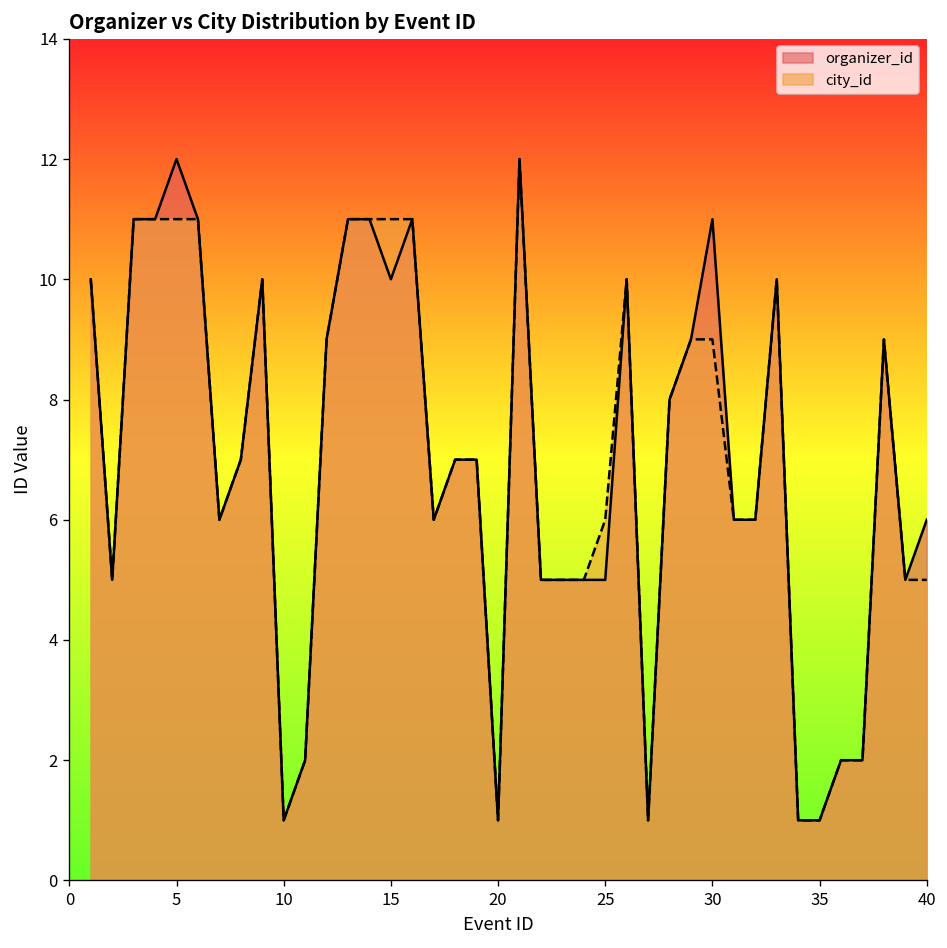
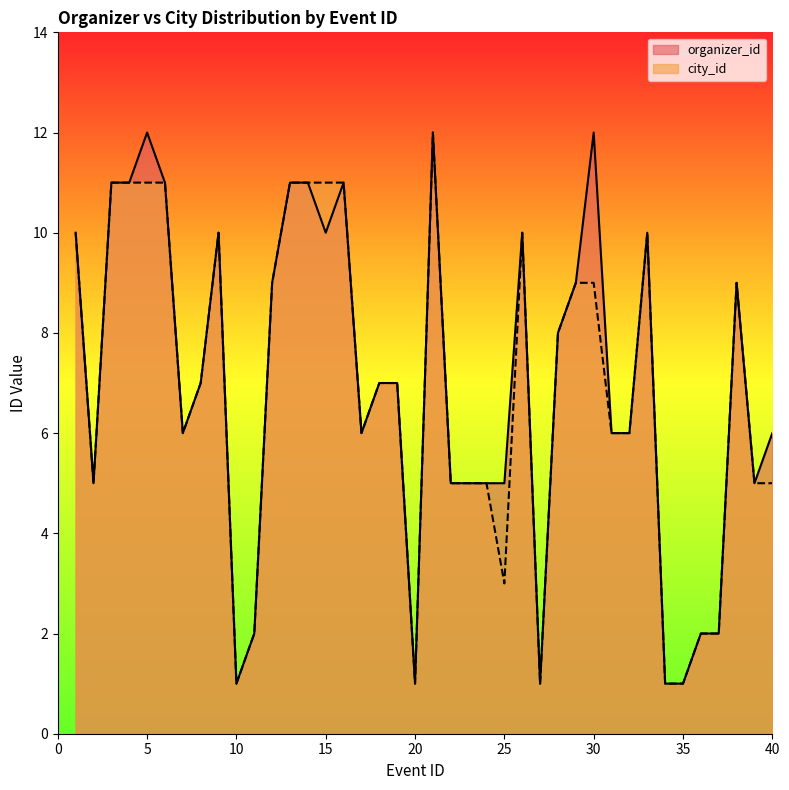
city_id, 25: 6 -> 3
organizer_id, 30: 11 -> 12
